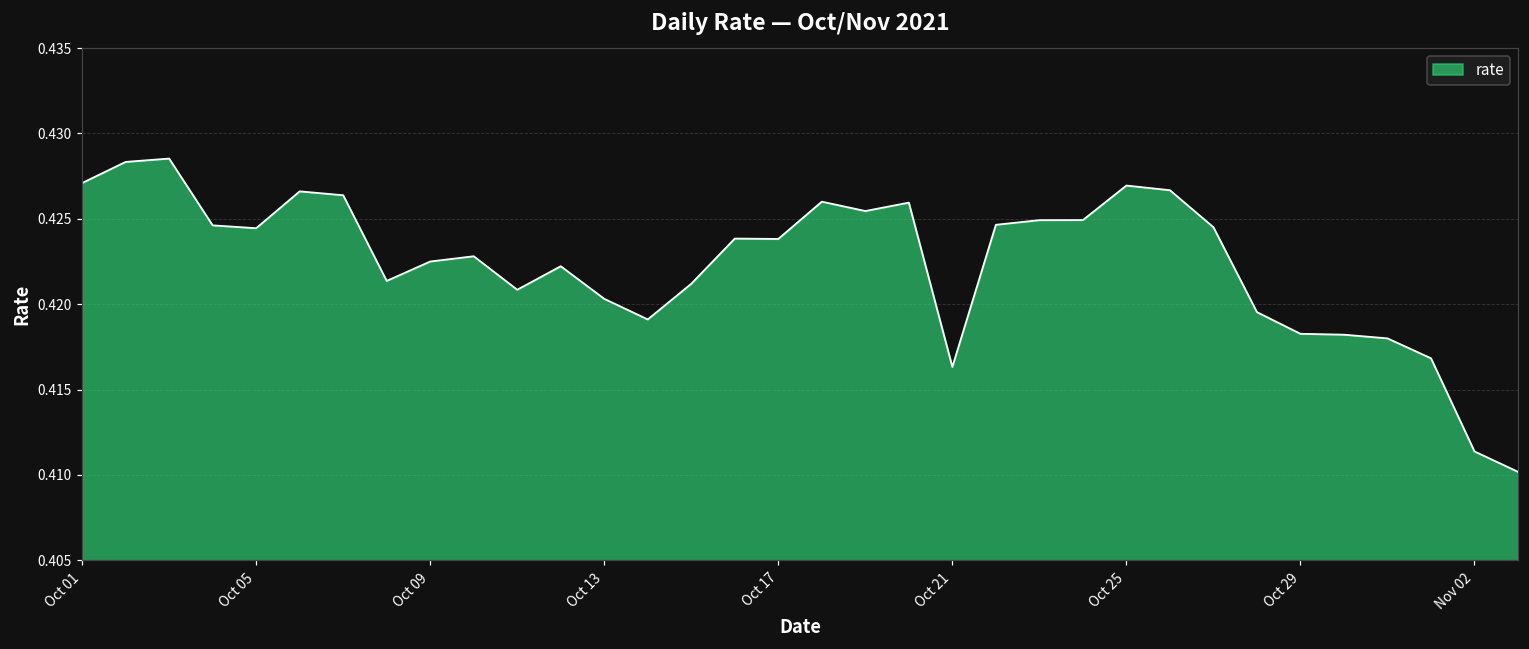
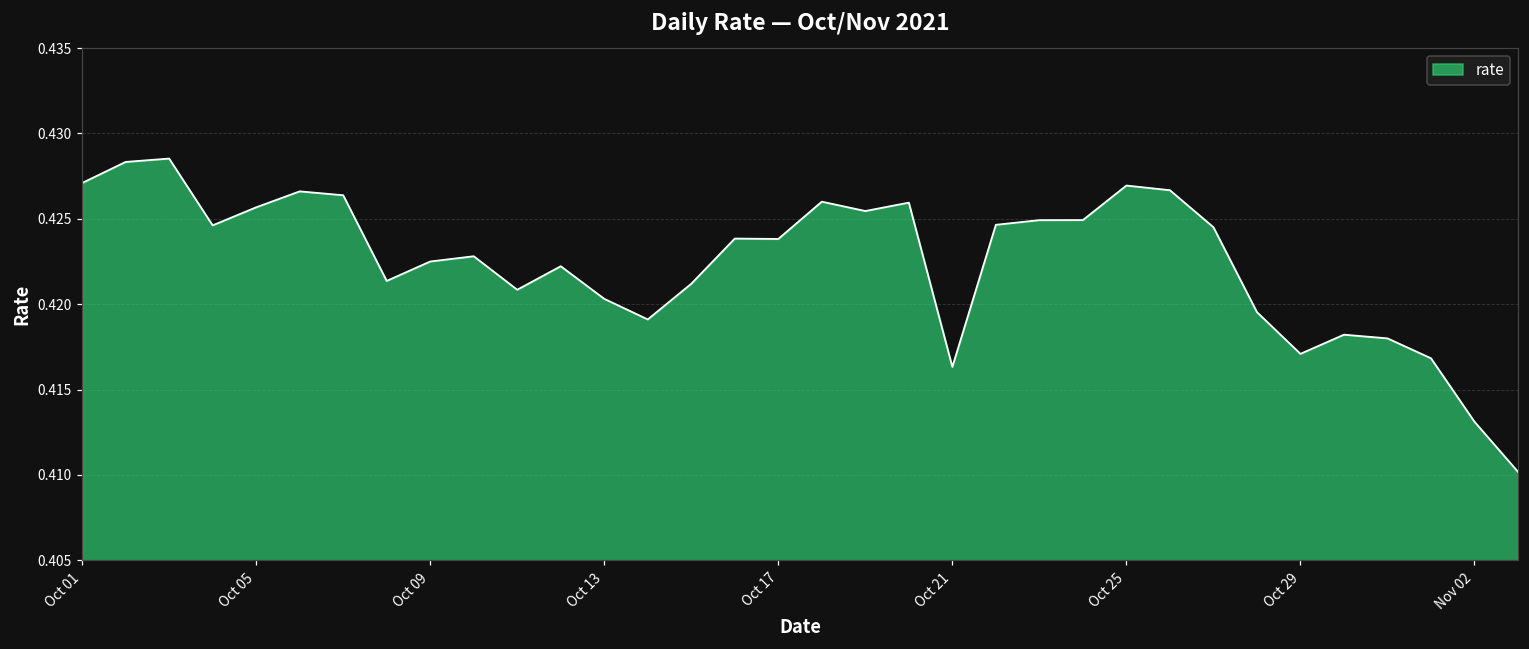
Oct 05: 0.4244 -> 0.4257
Oct 29: 0.4183 -> 0.4171
Nov 02: 0.4114 -> 0.4131
